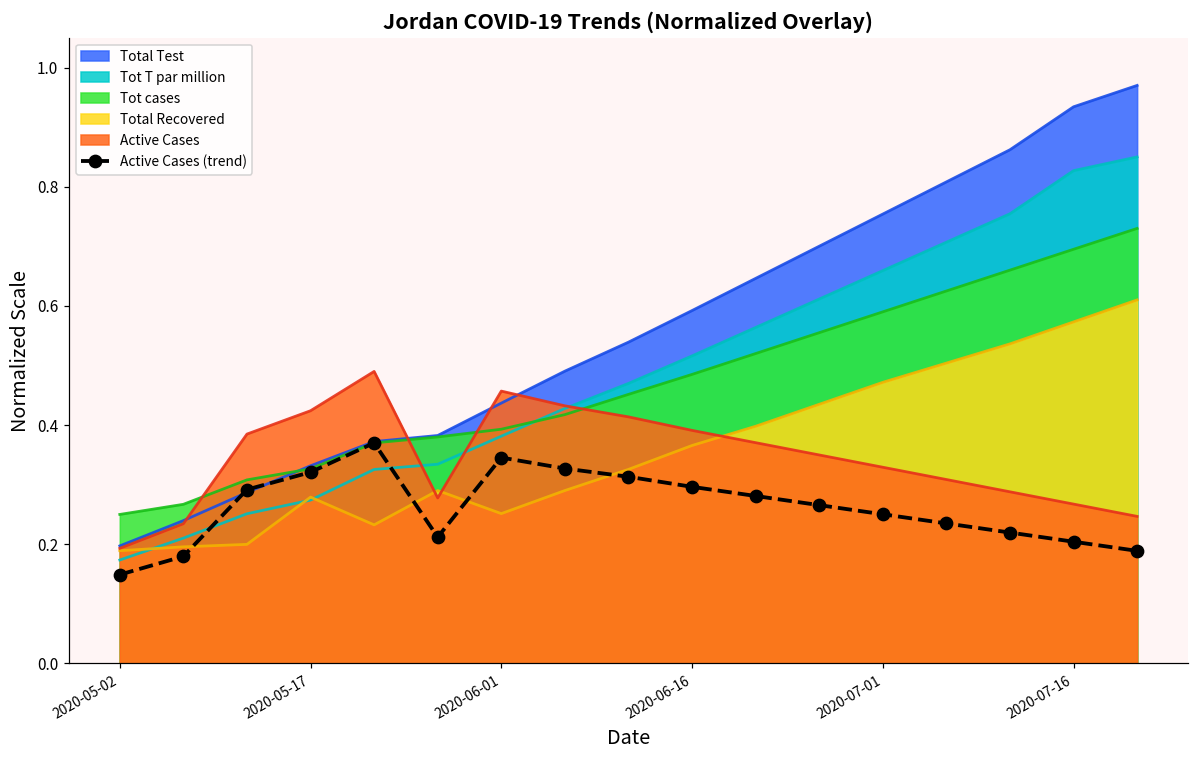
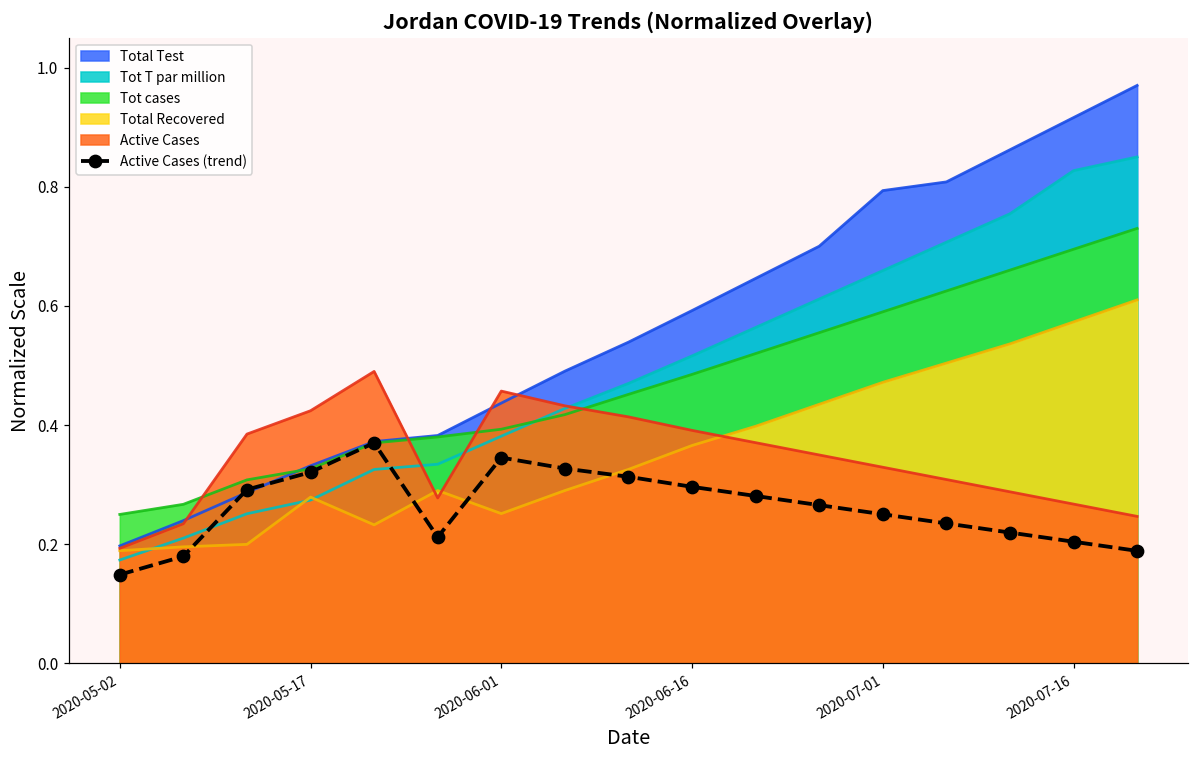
Total Test, 2020-07-01: 0.75 -> 0.79
Total Test, 2020-07-16: 0.93 -> 0.92
